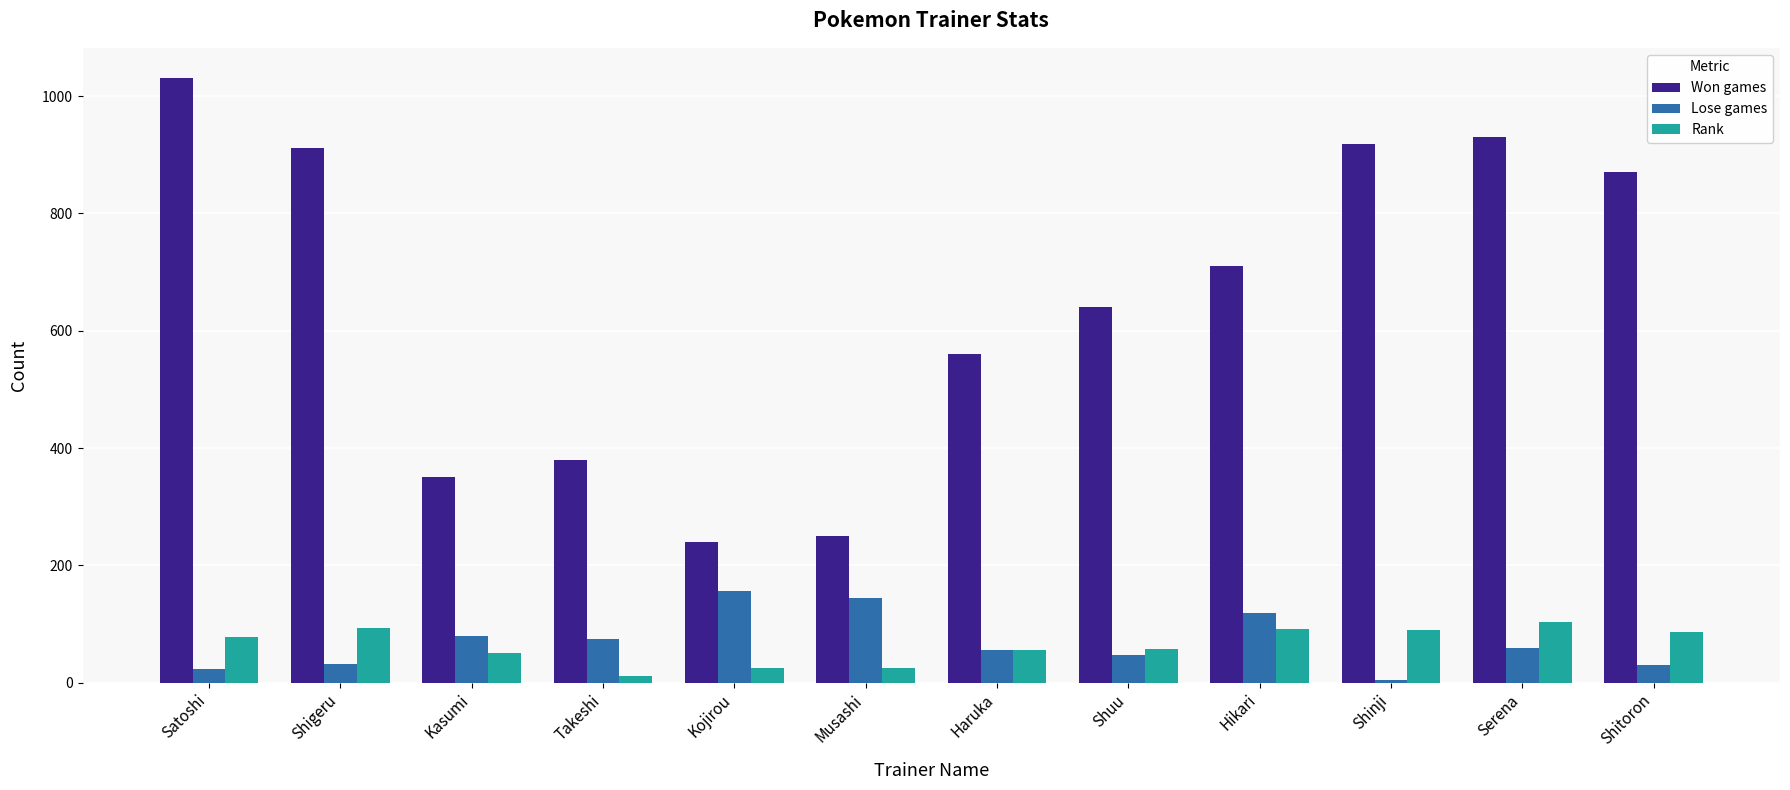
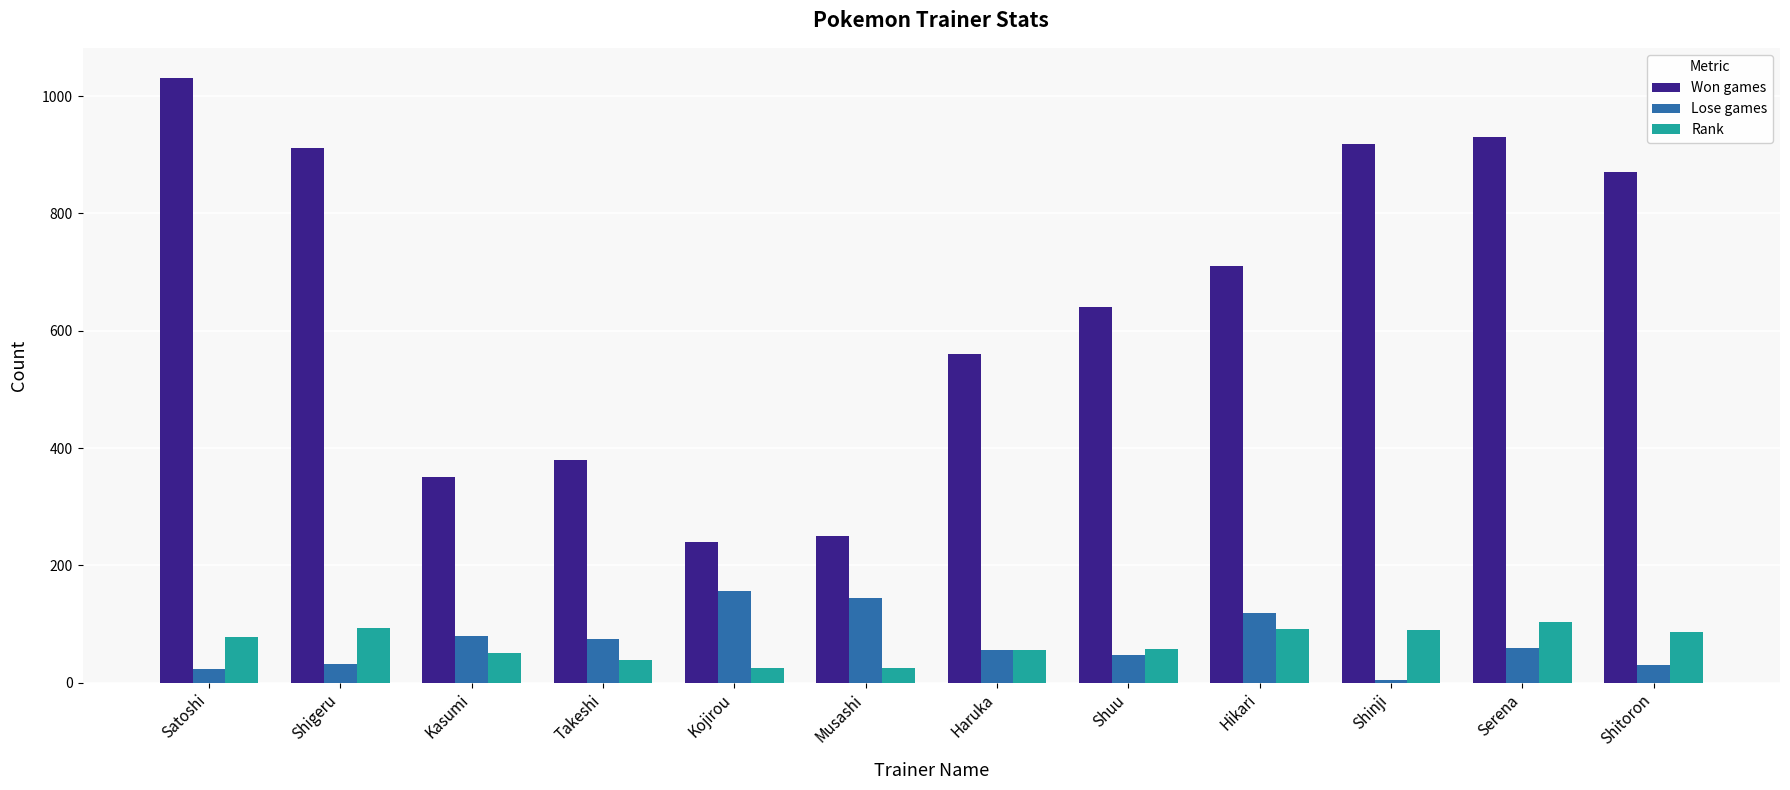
Rank, Takeshi: 10 -> 40
